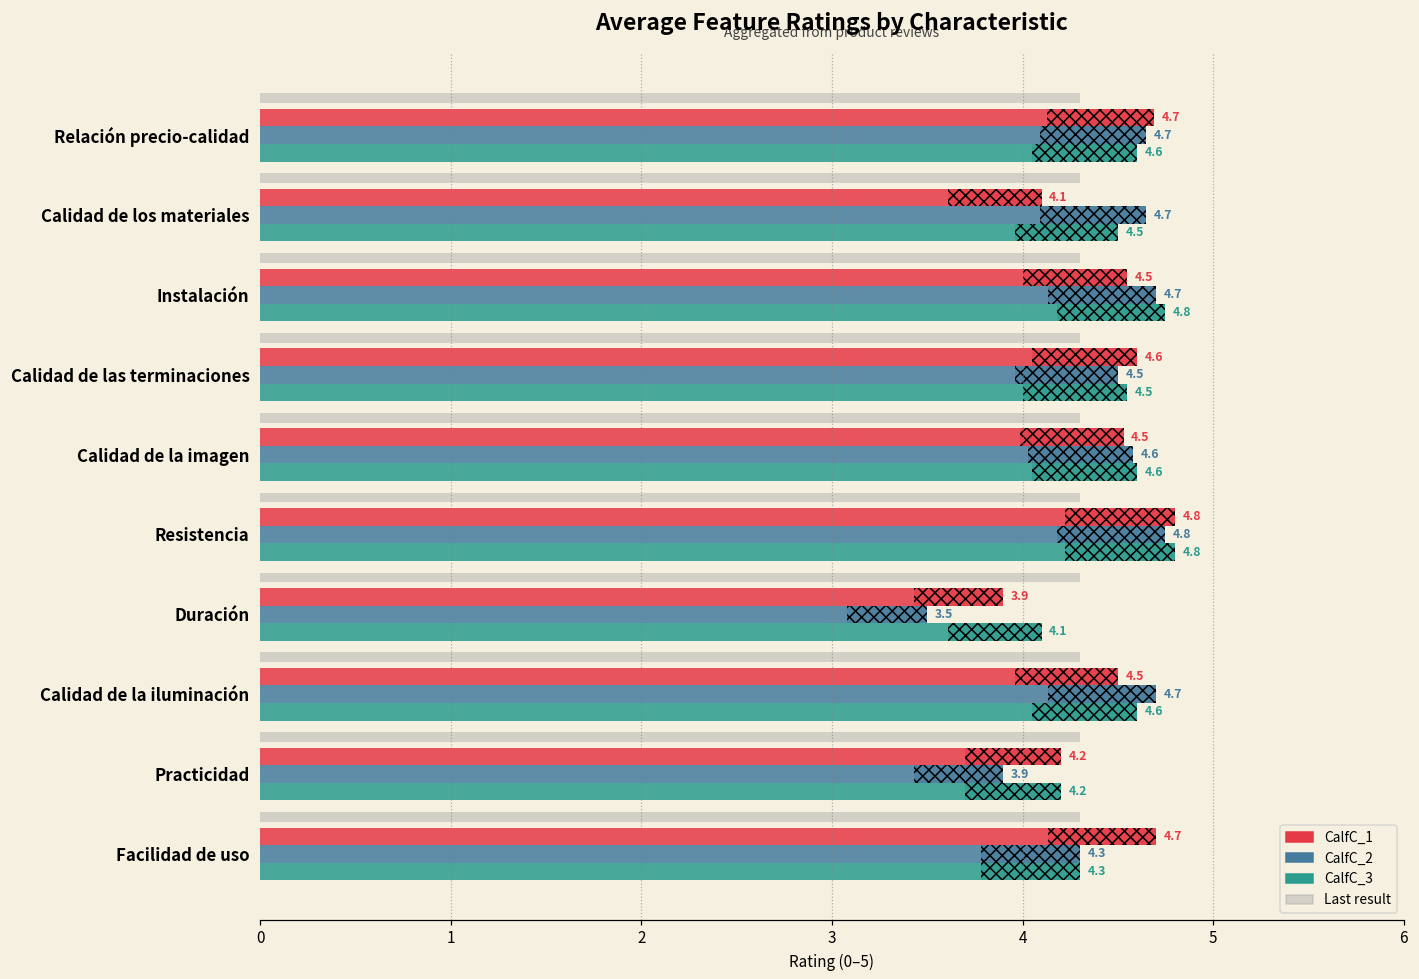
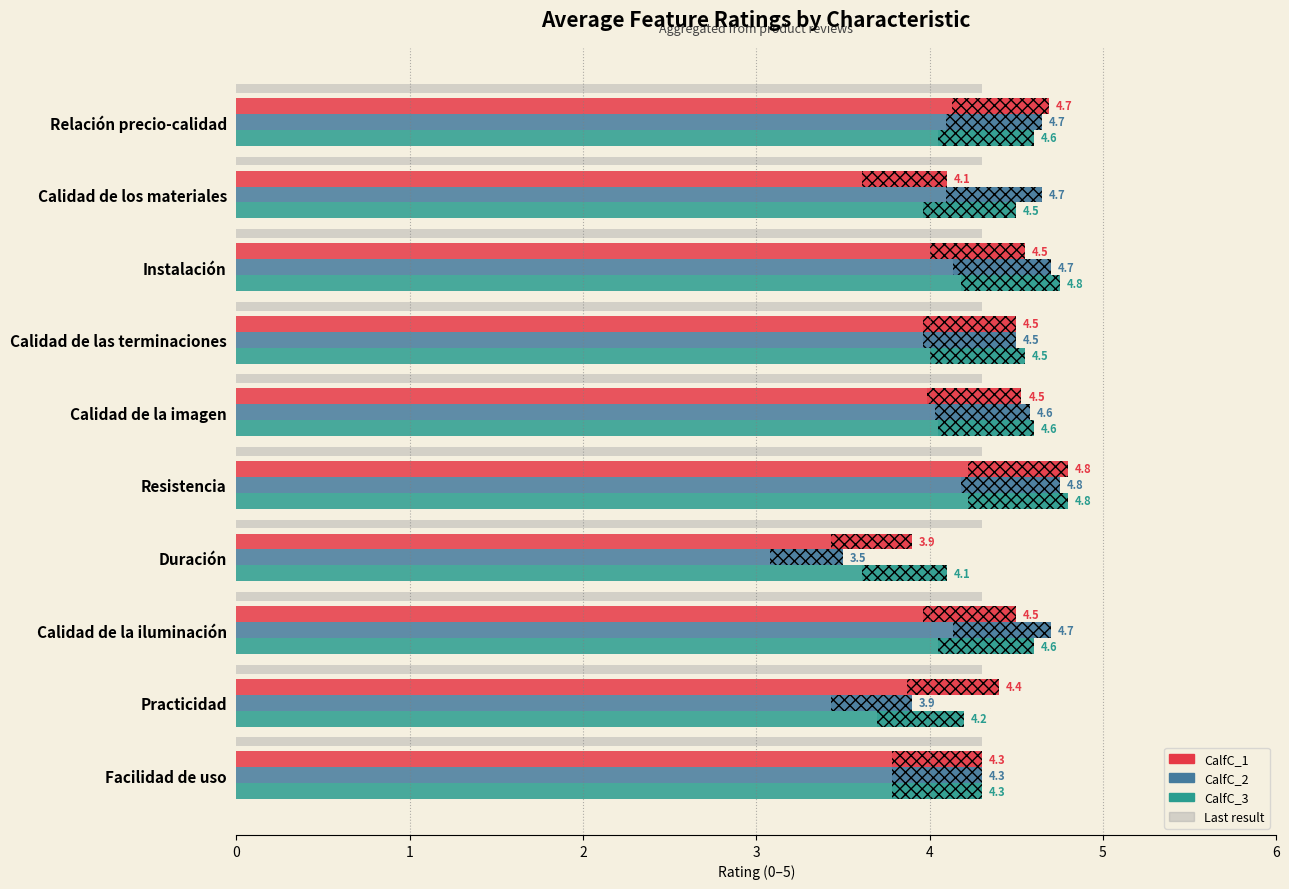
CalfC_1, Calidad de las terminaciones: 4.6 -> 4.5
CalfC_1, Practicidad: 4.2 -> 4.4
CalfC_1, Facilidad de uso: 4.7 -> 4.3
